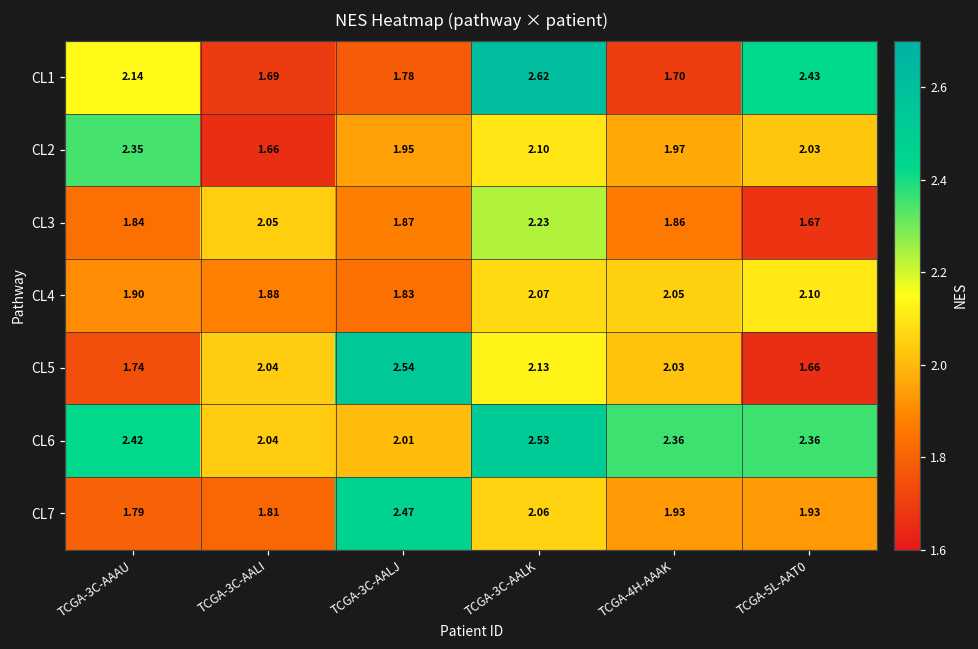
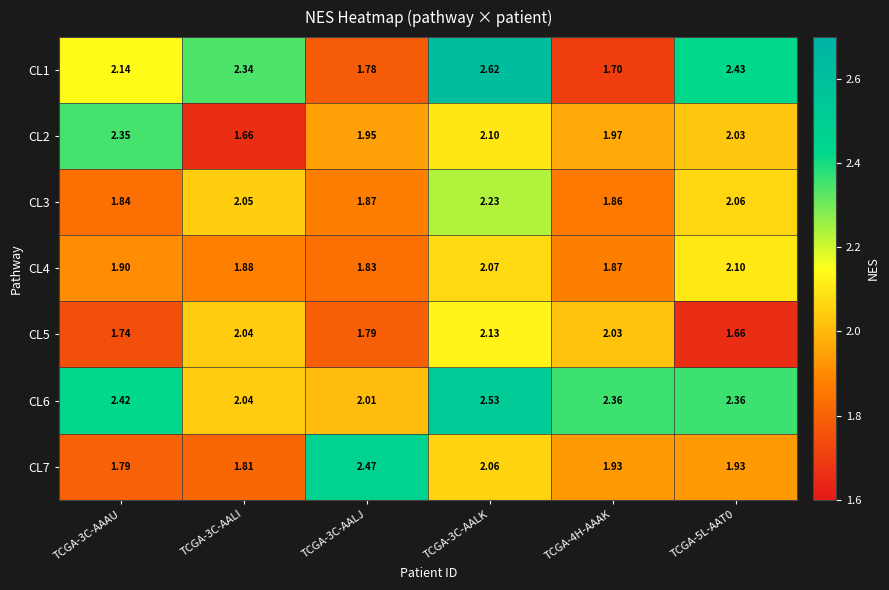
CL1, TCGA-3C-AALI: 1.69 -> 2.34
CL3, TCGA-5L-AAT0: 1.67 -> 2.06
CL4, TCGA-4H-AAAK: 2.05 -> 1.87
CL5, TCGA-3C-AALJ: 2.54 -> 1.79
